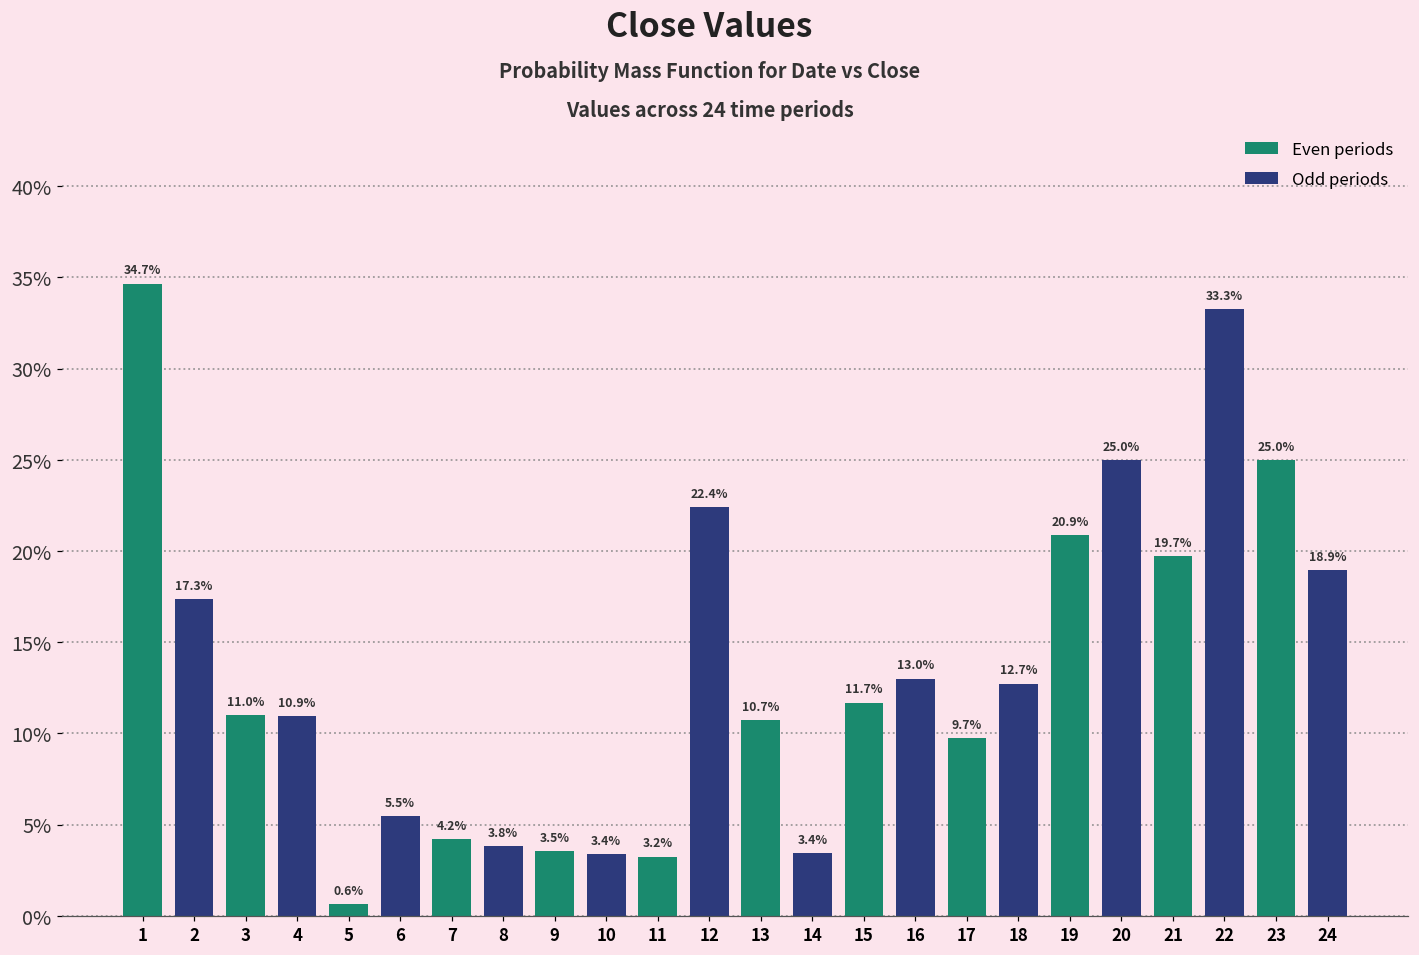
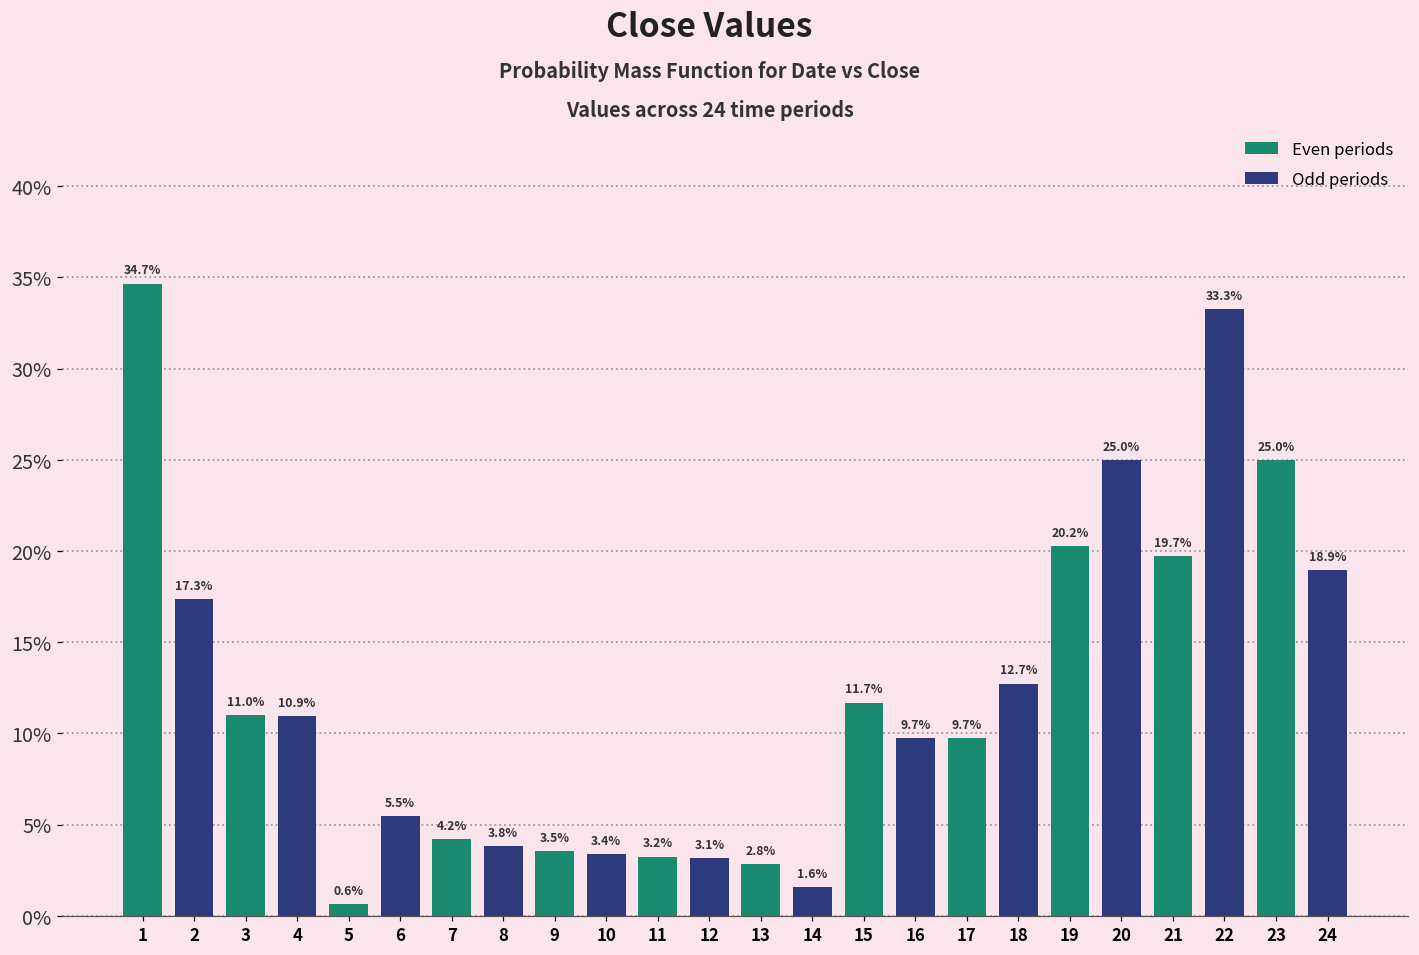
12: 22.4% -> 3.1%
13: 10.7% -> 2.8%
14: 3.4% -> 1.6%
16: 13.0% -> 9.7%
19: 20.9% -> 20.2%
